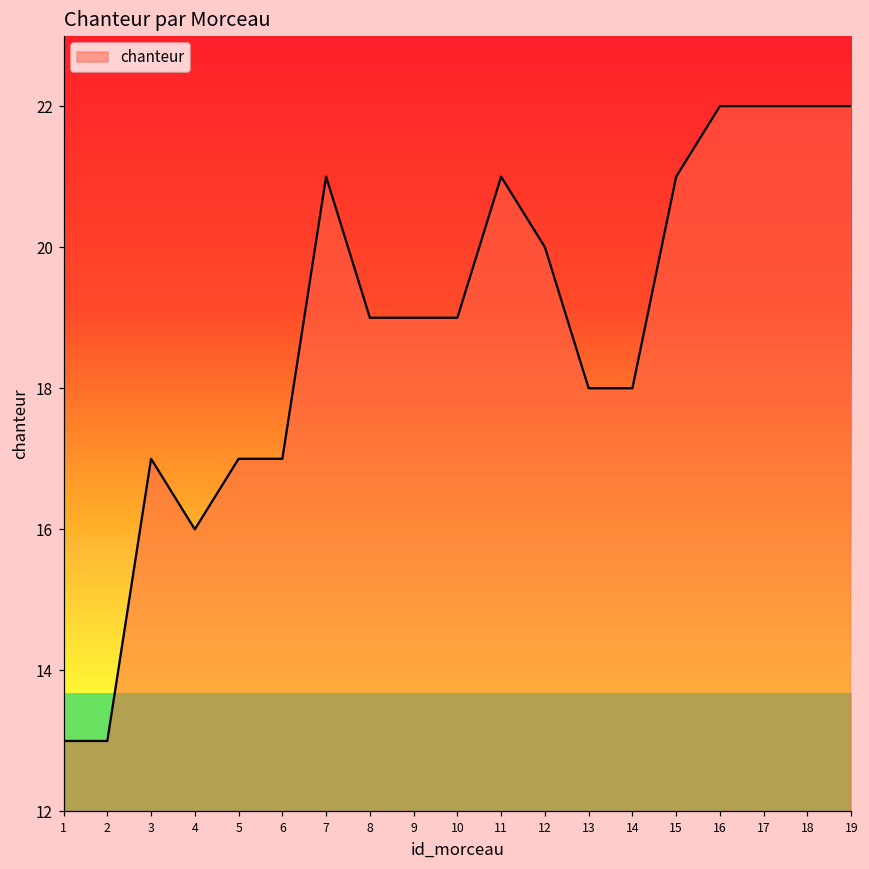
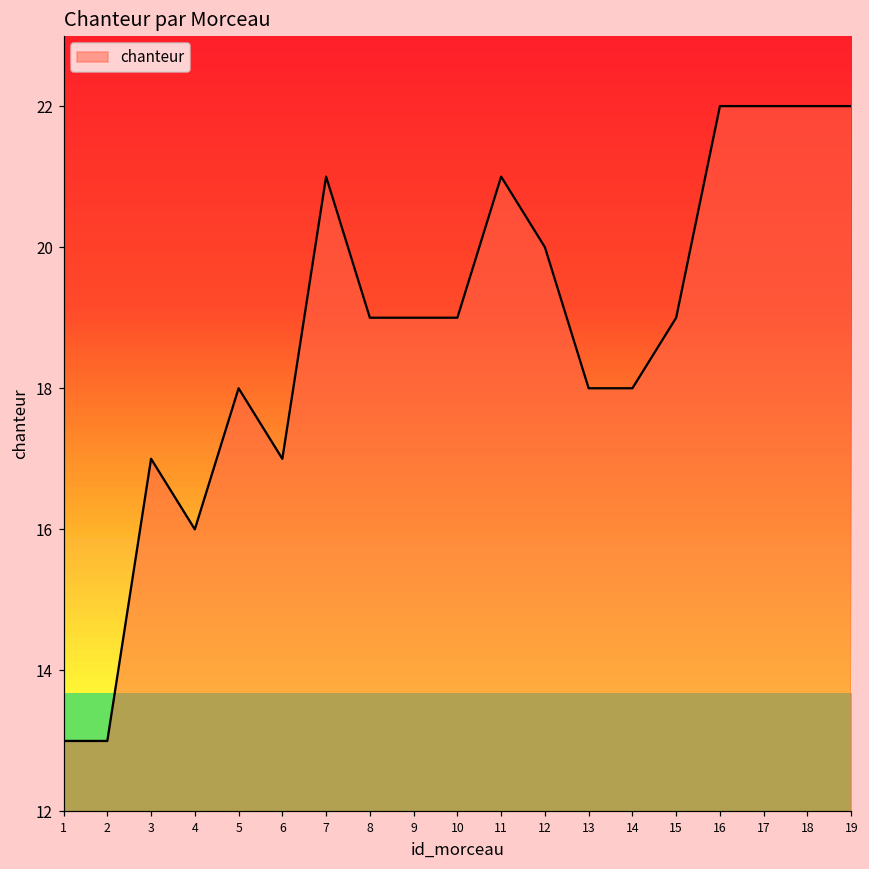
5: 17 -> 18
15: 21 -> 19
